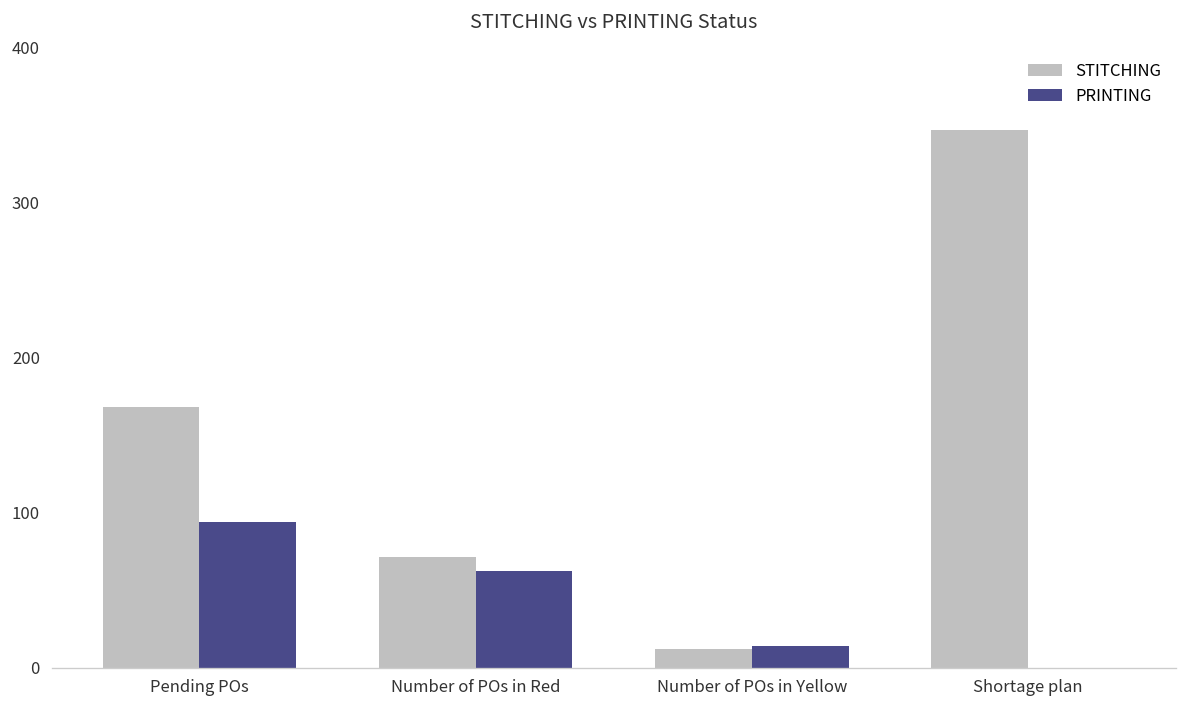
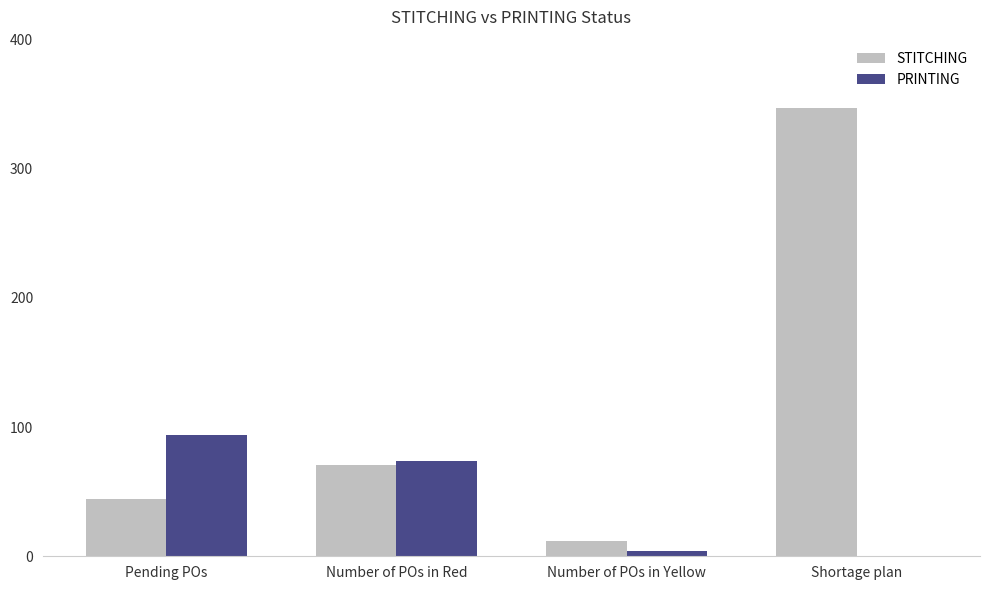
STITCHING, Pending POs: 168 -> 44
PRINTING, Number of POs in Red: 62 -> 74
PRINTING, Number of POs in Yellow: 14 -> 4
